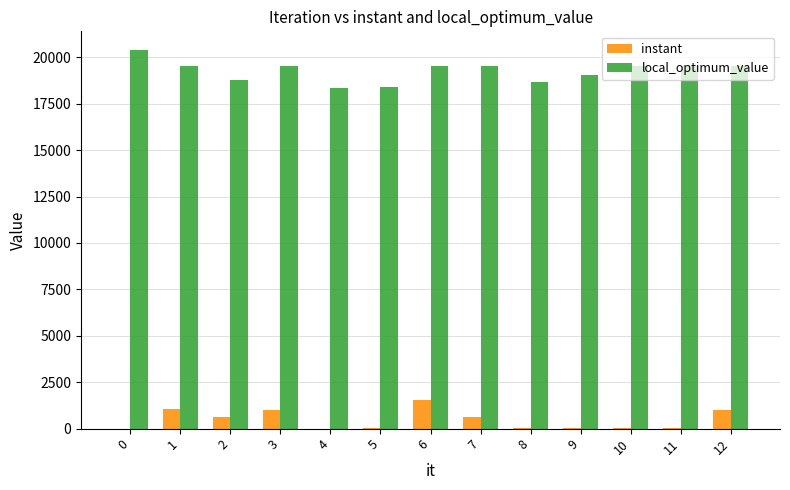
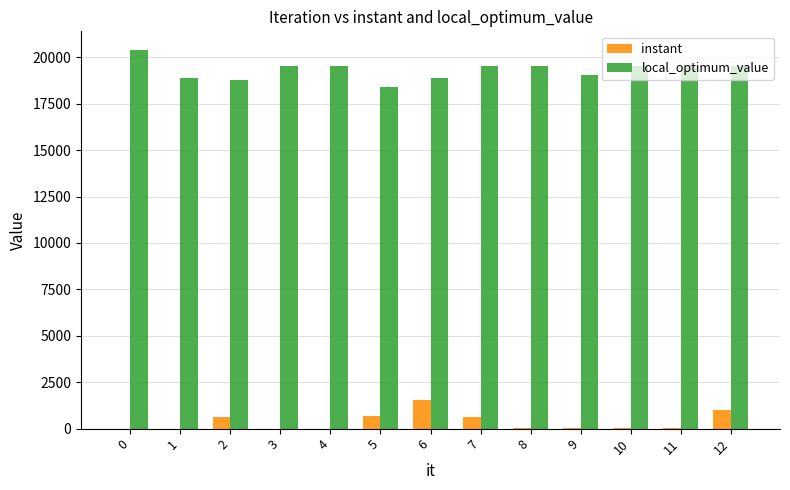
instant, 1: 1100 -> 0
local_optimum_value, 1: 19500 -> 18900
instant, 3: 1000 -> 0
local_optimum_value, 4: 18400 -> 19500
instant, 5: 0 -> 700
local_optimum_value, 6: 19500 -> 18900
local_optimum_value, 8: 18700 -> 19500
